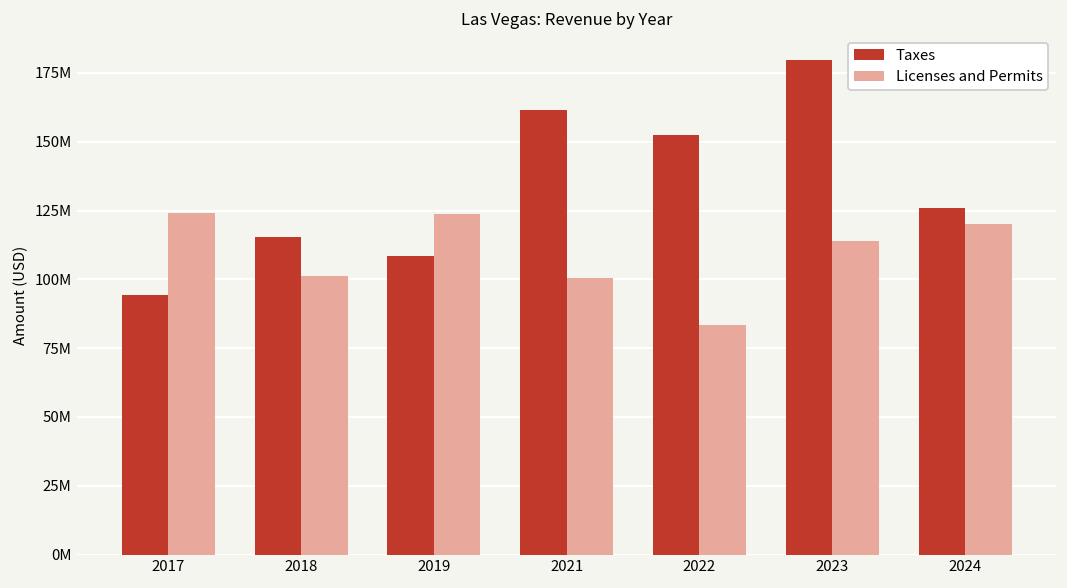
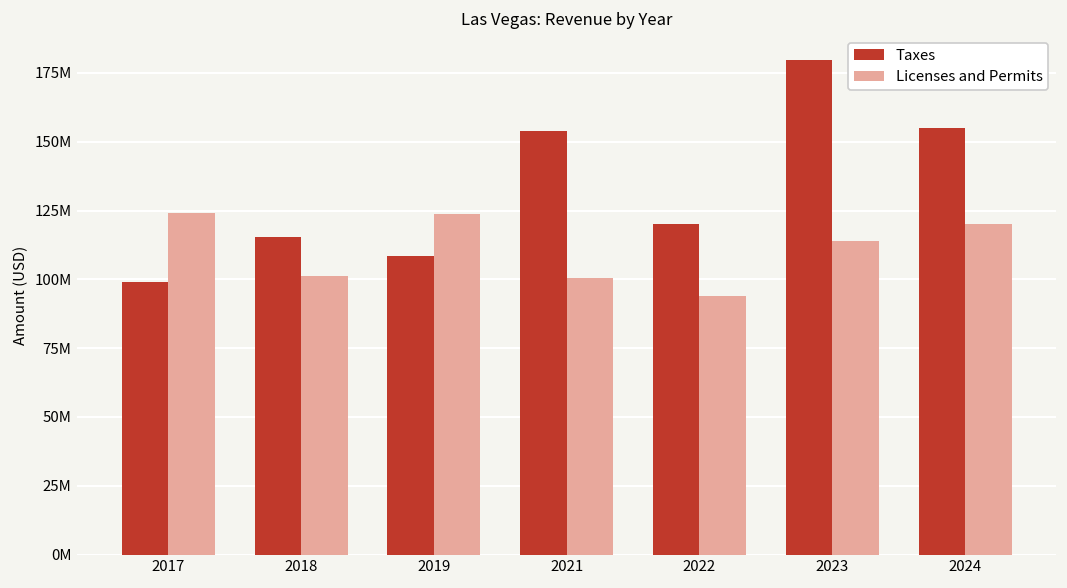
Taxes, 2017: 94000000 -> 99000000
Taxes, 2021: 162000000 -> 154000000
Taxes, 2022: 152000000 -> 120000000
Licenses and Permits, 2022: 83000000 -> 94000000
Taxes, 2024: 126000000 -> 155000000
